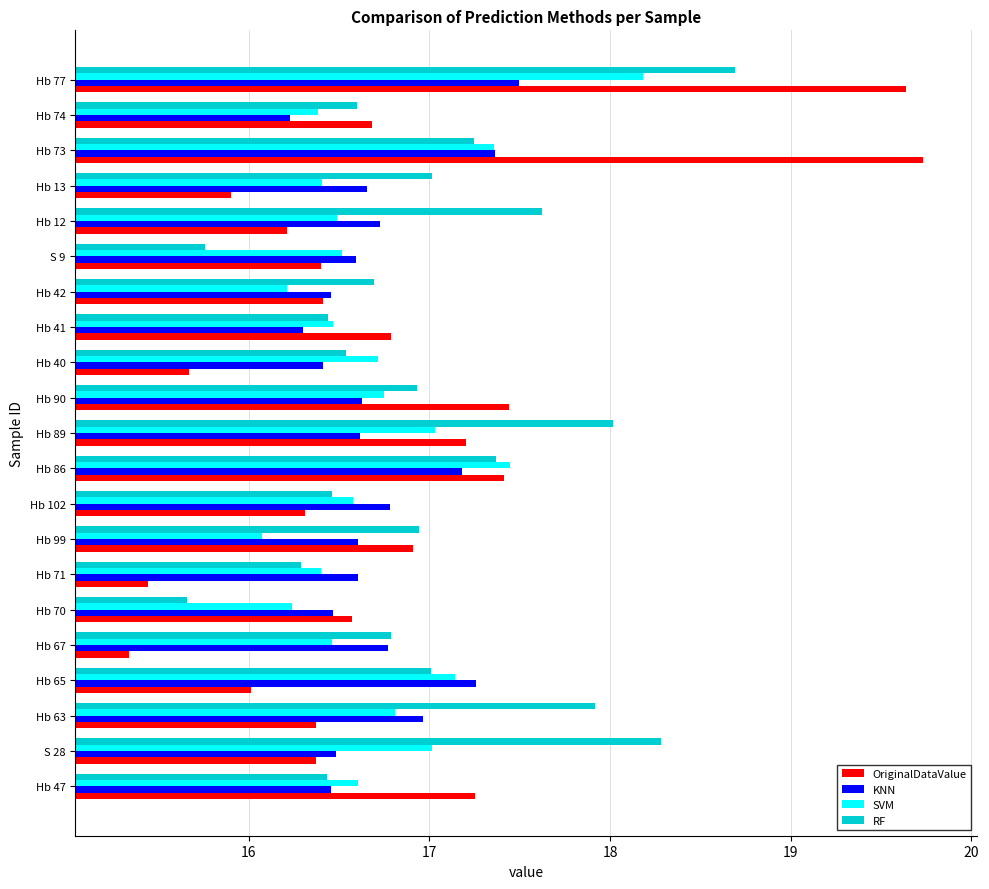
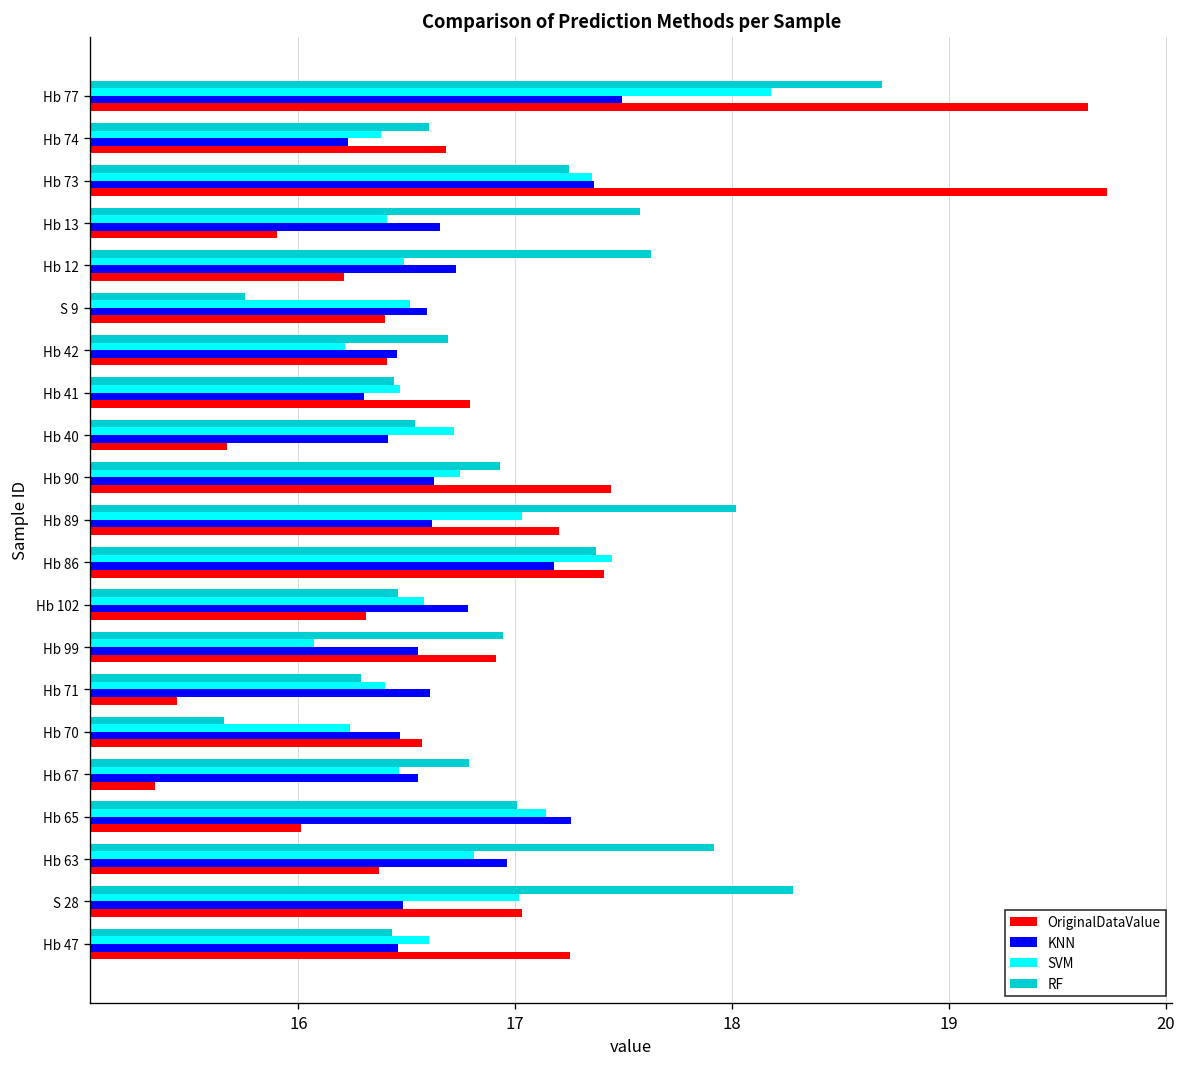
RF, Hb 13: 17.01 -> 17.57
KNN, Hb 99: 16.60 -> 16.55
KNN, Hb 67: 16.77 -> 16.55
OriginalDataValue, S 28: 16.37 -> 17.03
